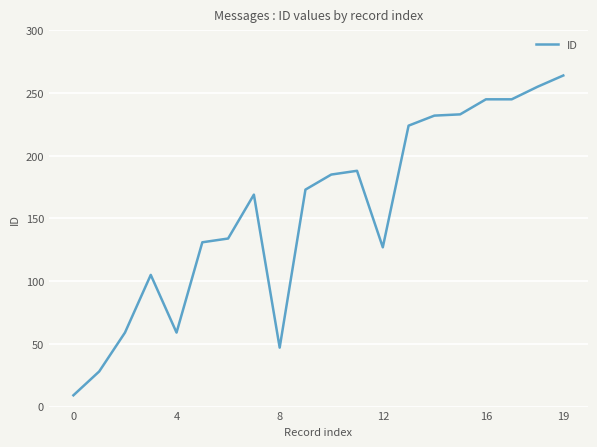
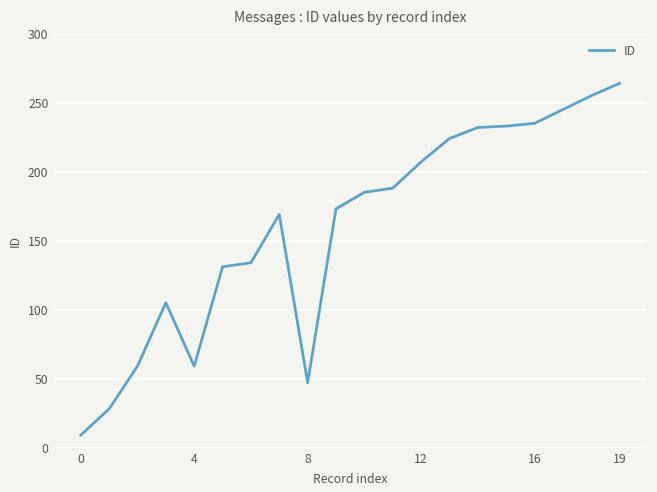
12: 127 -> 207
16: 245 -> 235
